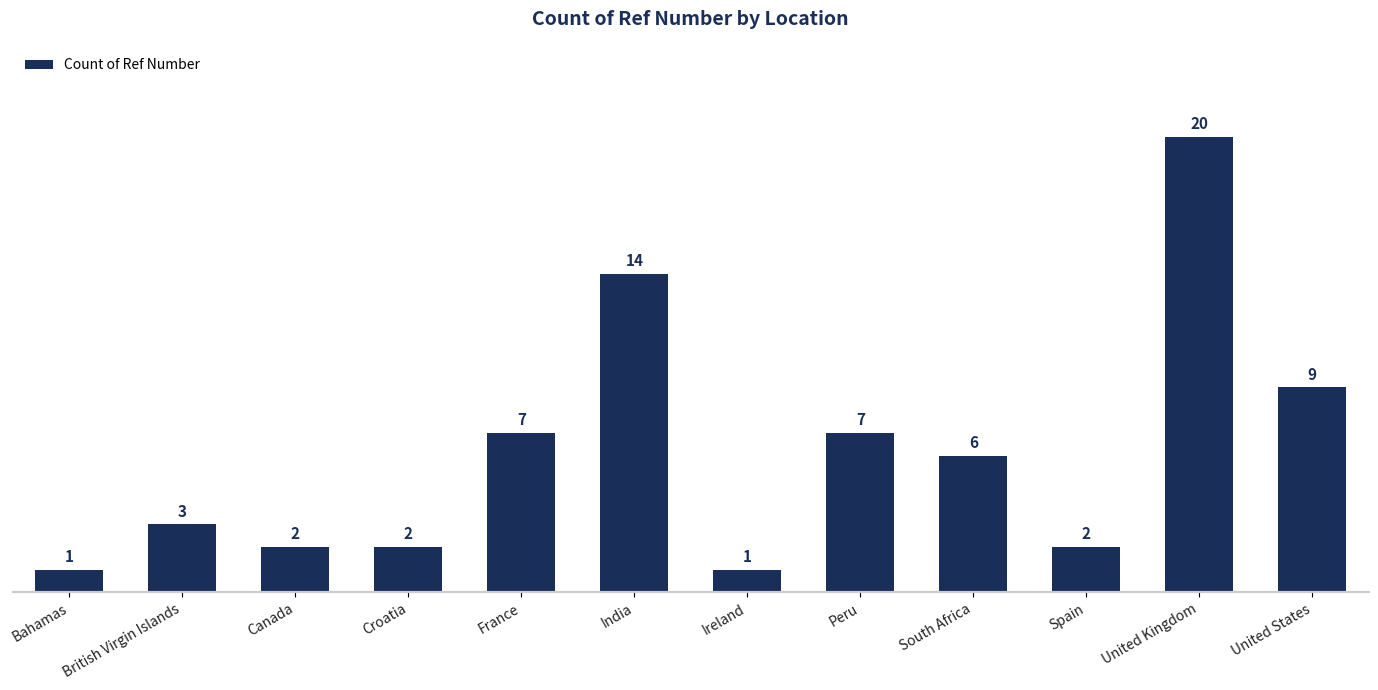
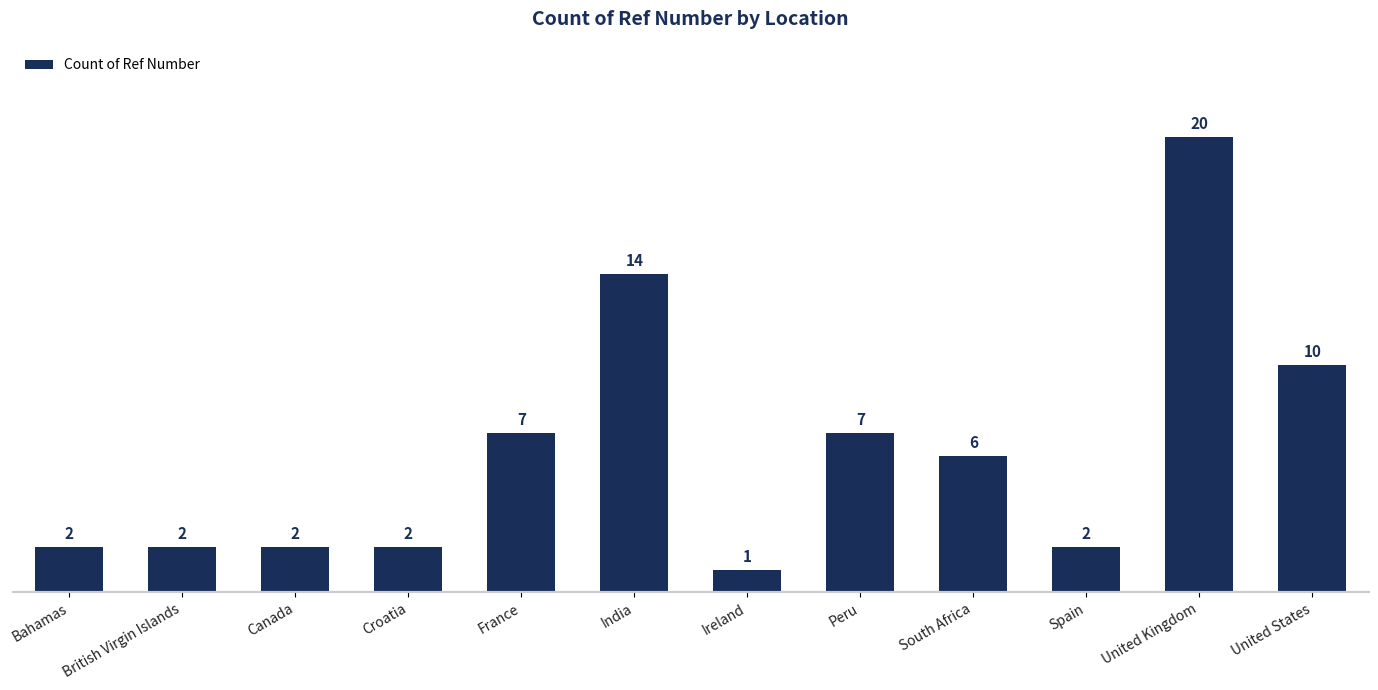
Bahamas: 1 -> 2
British Virgin Islands: 3 -> 2
United States: 9 -> 10
